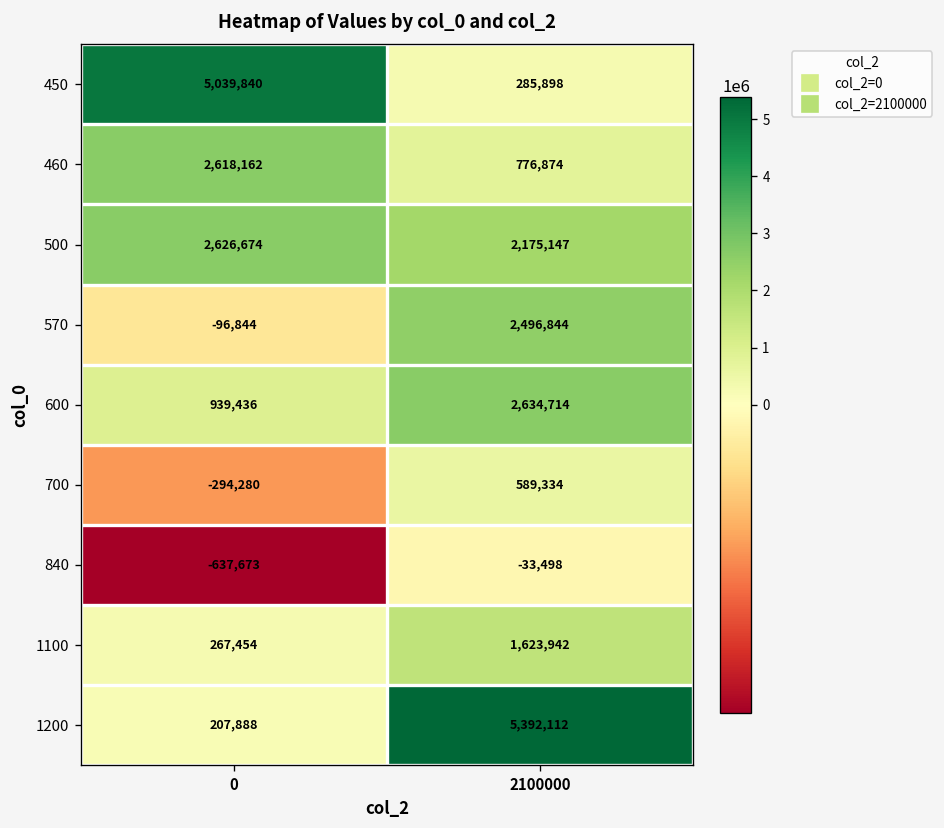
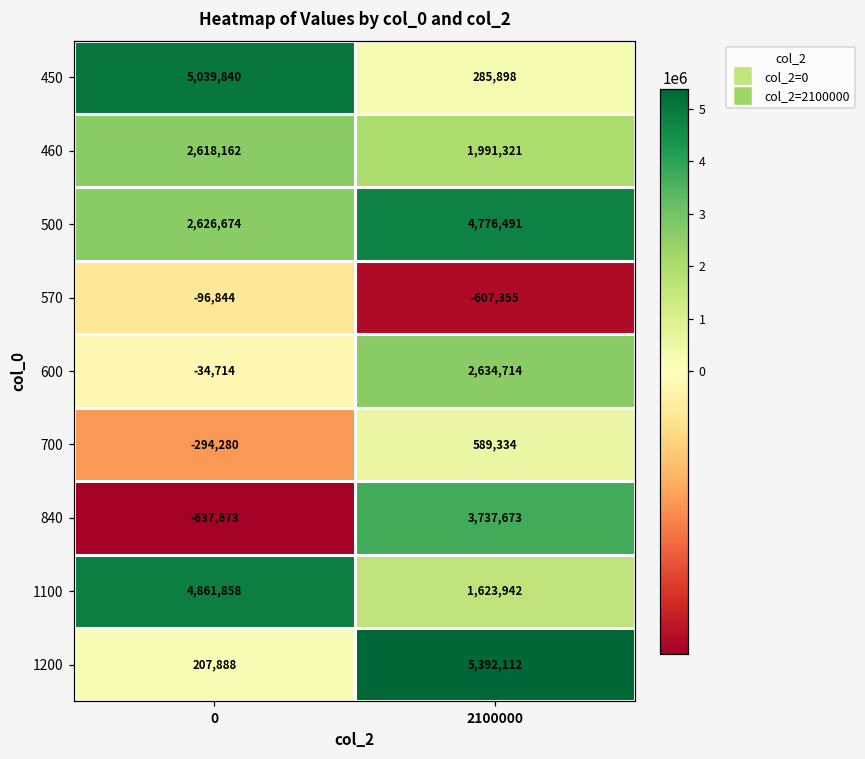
460, 2100000: 776,874 -> 1,991,321
500, 2100000: 2,175,147 -> 4,776,491
570, 2100000: 2,496,844 -> -607,355
600, 0: 939,436 -> -34,714
840, 2100000: -33,498 -> 3,737,673
1100, 0: 267,454 -> 4,861,858
